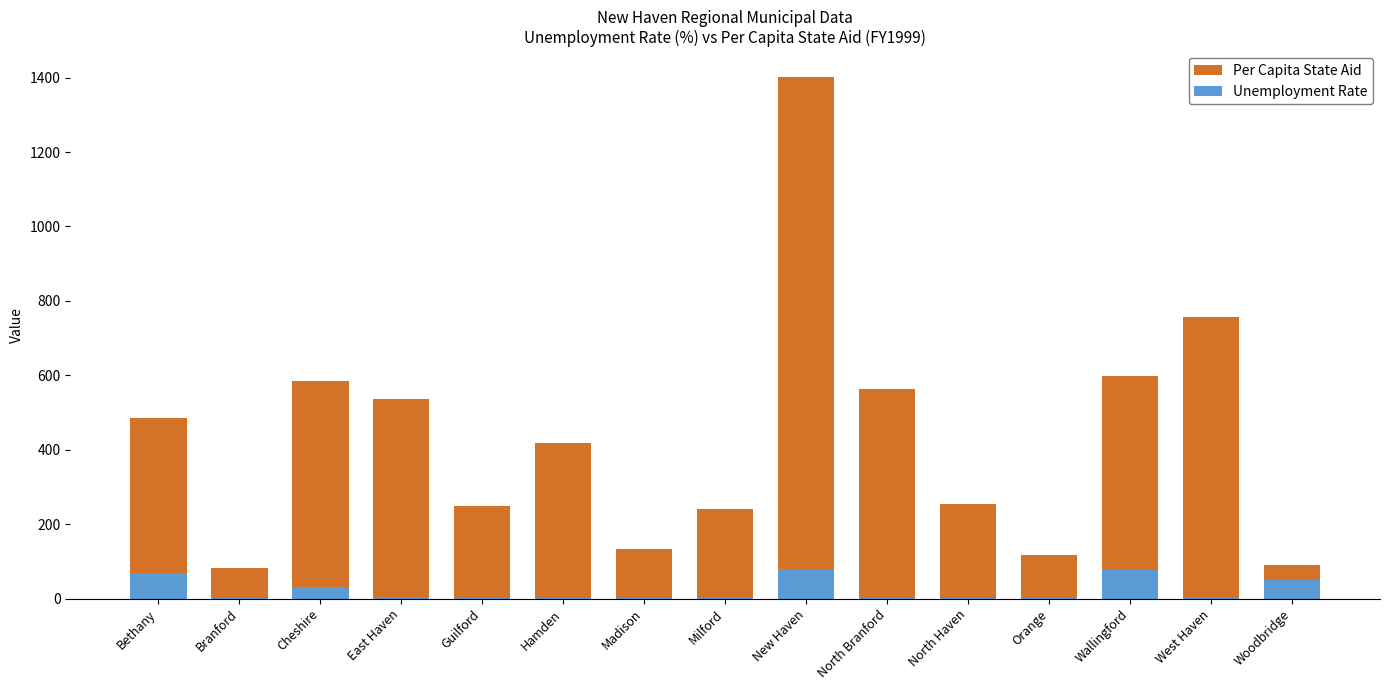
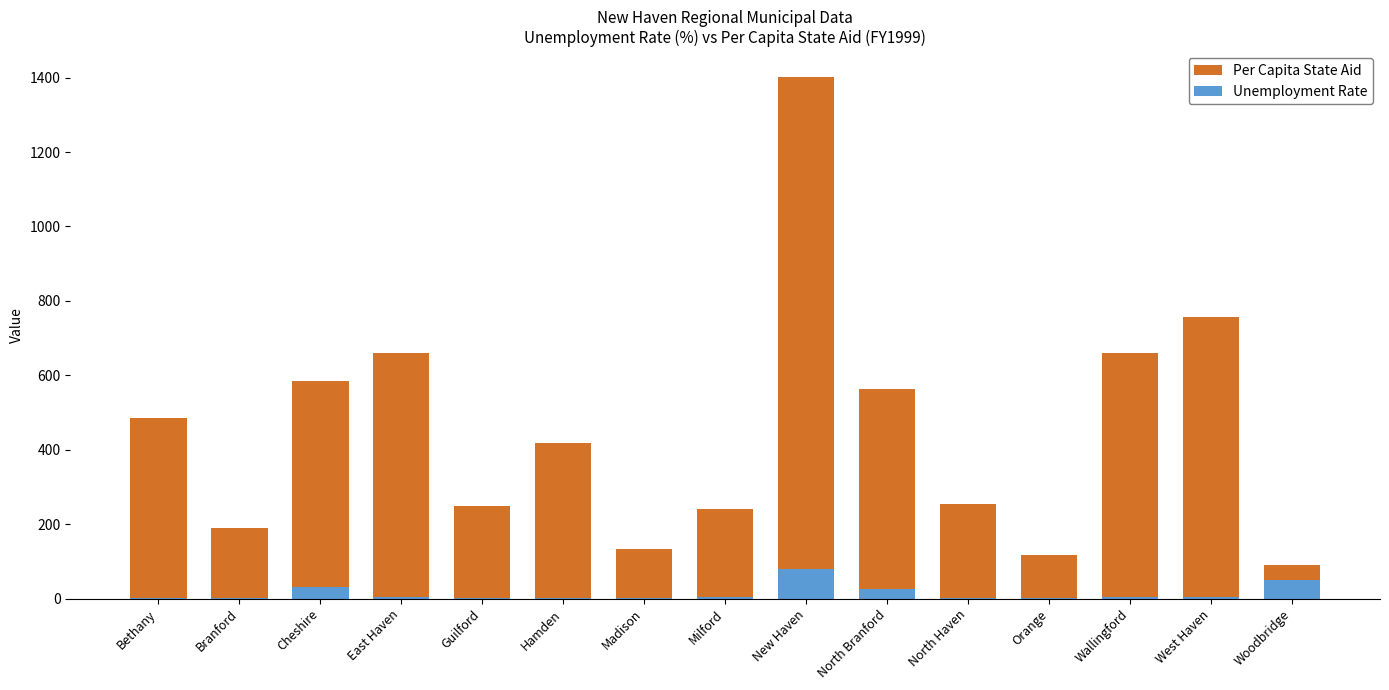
Unemployment Rate, Bethany: 70 -> 0
Per Capita State Aid, Branford: 80 -> 190
Per Capita State Aid, East Haven: 540 -> 660
Unemployment Rate, North Branford: 0 -> 20
Per Capita State Aid, Wallingford: 600 -> 660
Unemployment Rate, Wallingford: 80 -> 0
